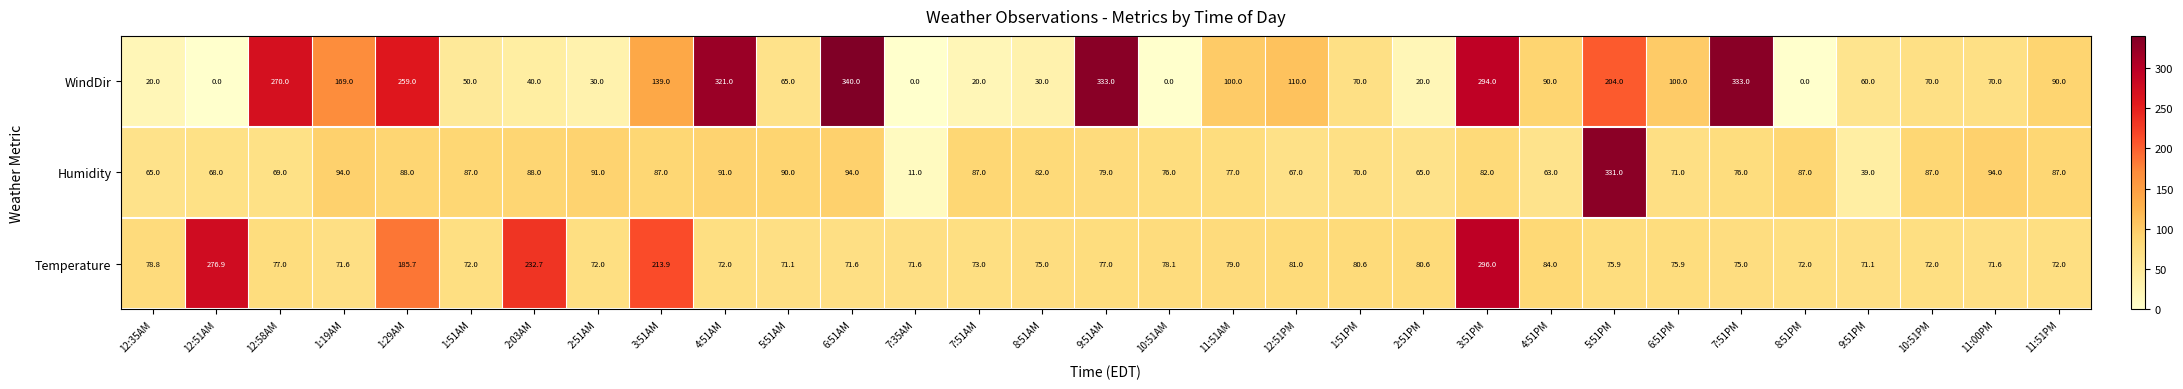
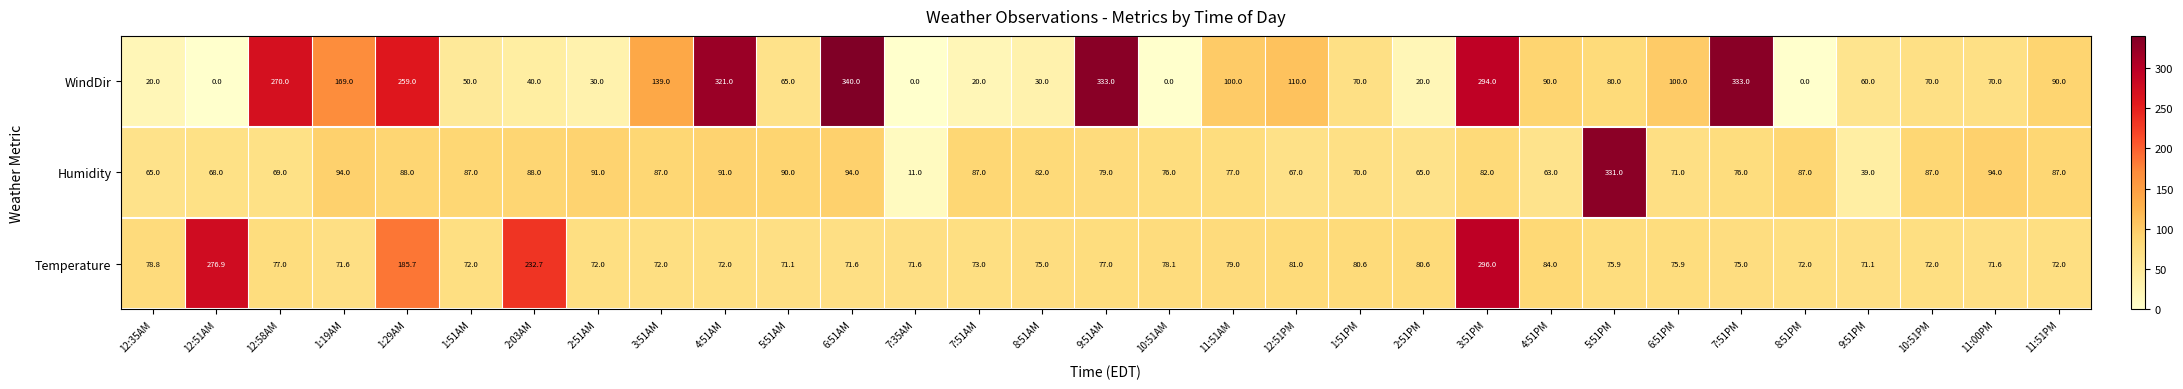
WindDir, 5:51PM: 204.0 -> 80.0
Temperature, 3:51AM: 213.9 -> 72.0
